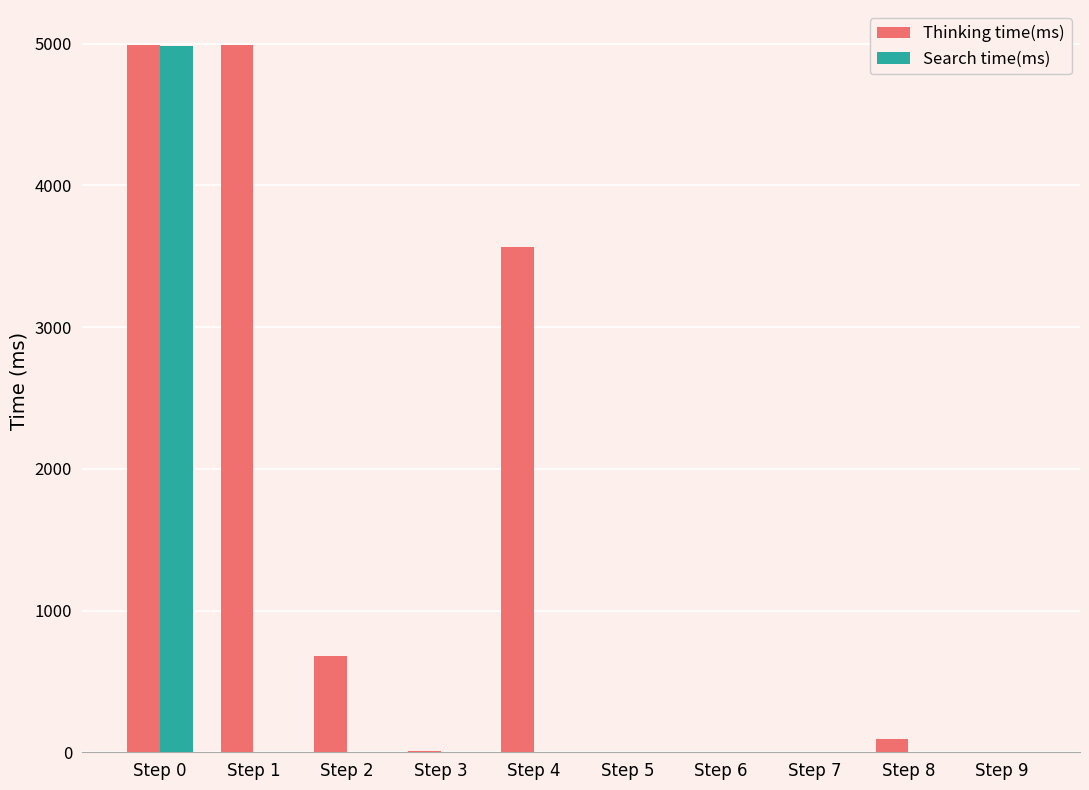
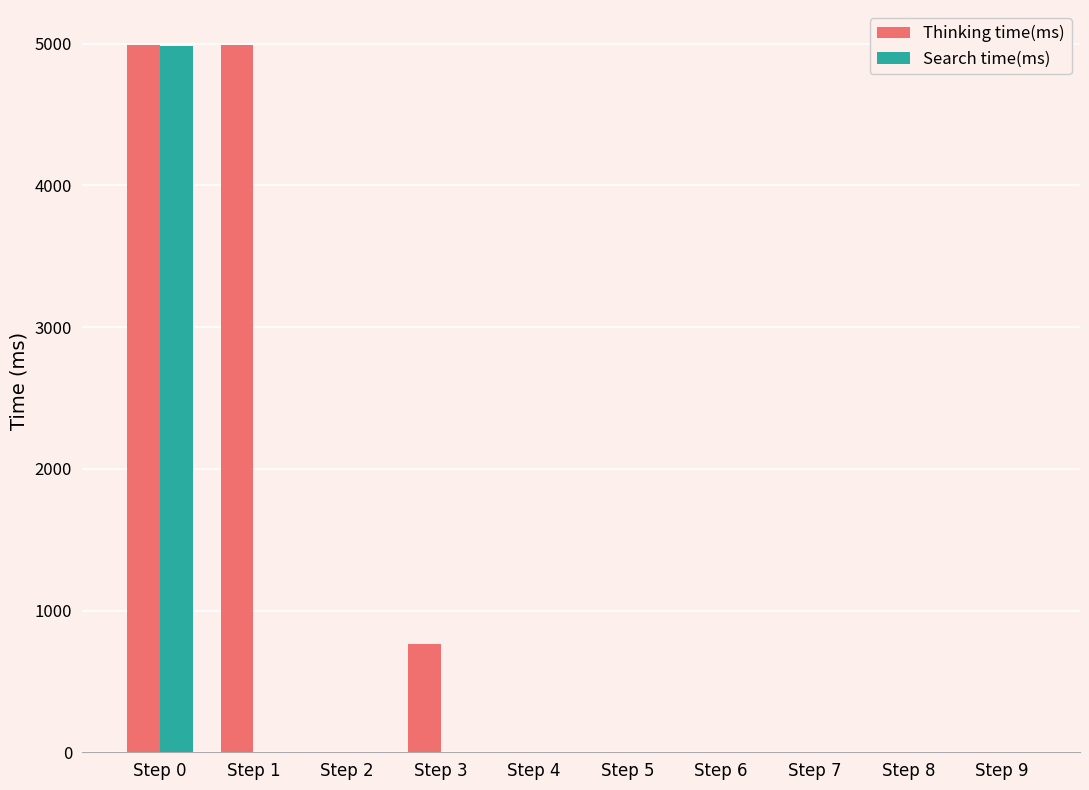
Thinking time(ms), Step 2: 680 -> 0
Thinking time(ms), Step 3: 10 -> 760
Thinking time(ms), Step 4: 3560 -> 0
Thinking time(ms), Step 8: 100 -> 0
